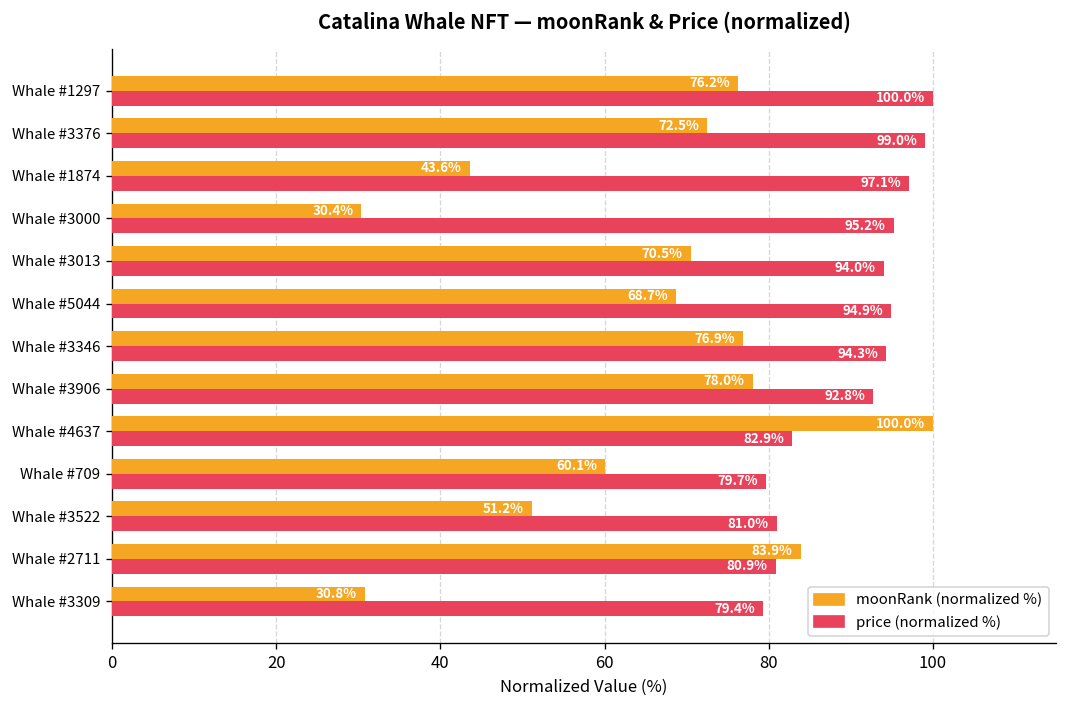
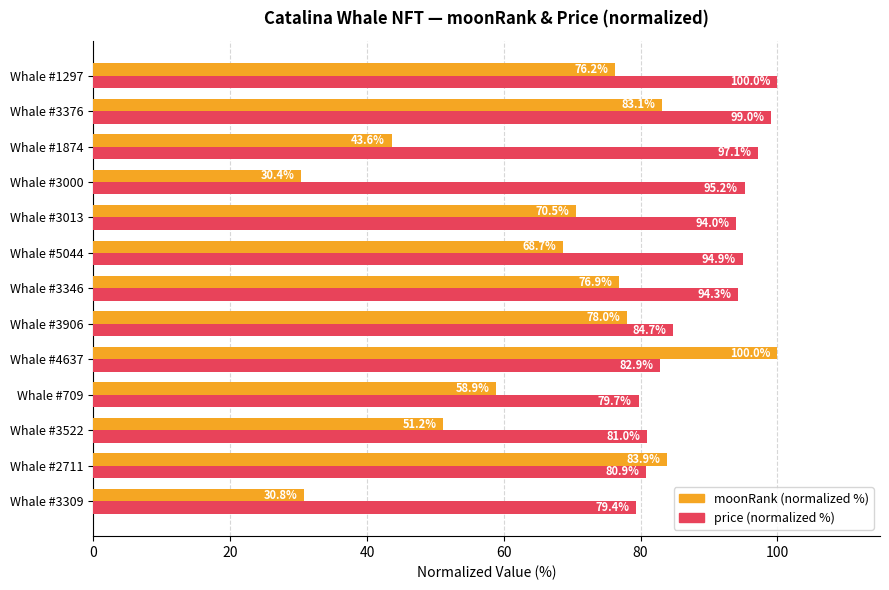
moonRank (normalized %), Whale #3376: 72.5% -> 83.1%
price (normalized %), Whale #3906: 92.8% -> 84.7%
moonRank (normalized %), Whale #709: 60.1% -> 58.9%
